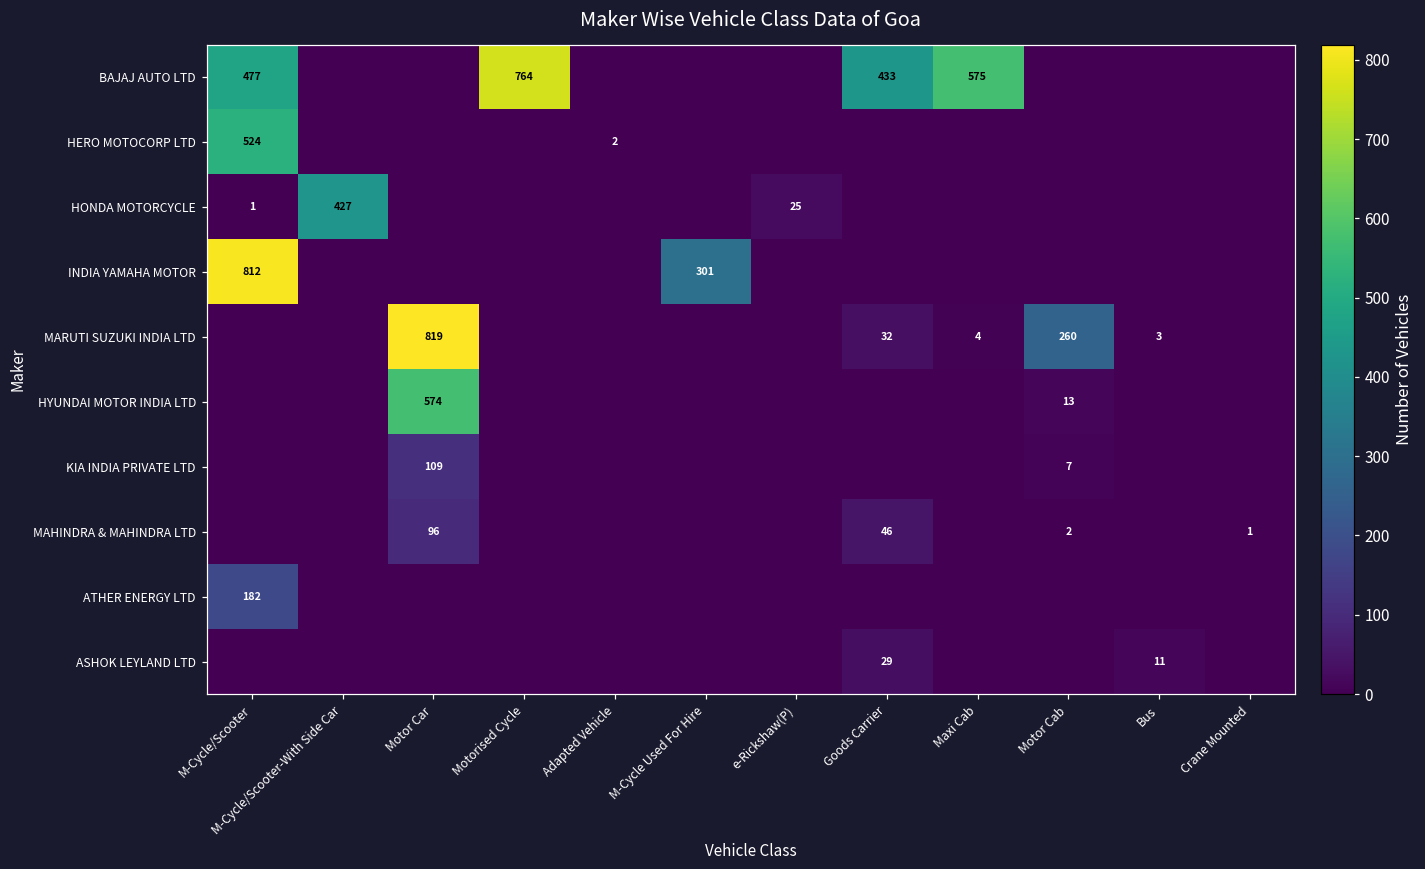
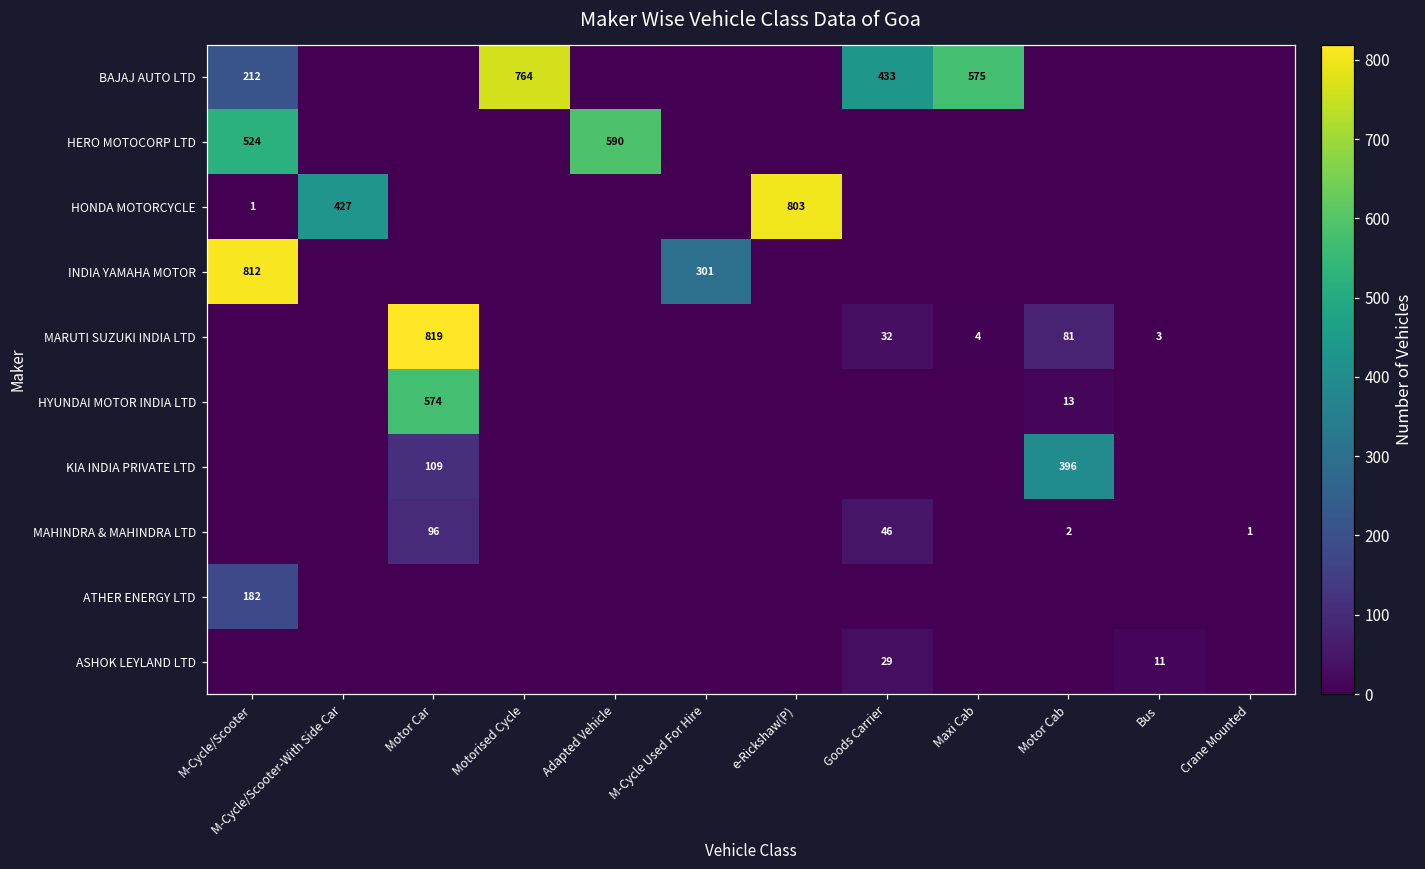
BAJAJ AUTO LTD, M-Cycle/Scooter: 477 -> 212
HERO MOTOCORP LTD, Adapted Vehicle: 2 -> 590
HONDA MOTORCYCLE, e-Rickshaw(P): 25 -> 803
MARUTI SUZUKI INDIA LTD, Motor Cab: 260 -> 81
KIA INDIA PRIVATE LTD, Motor Cab: 7 -> 396
